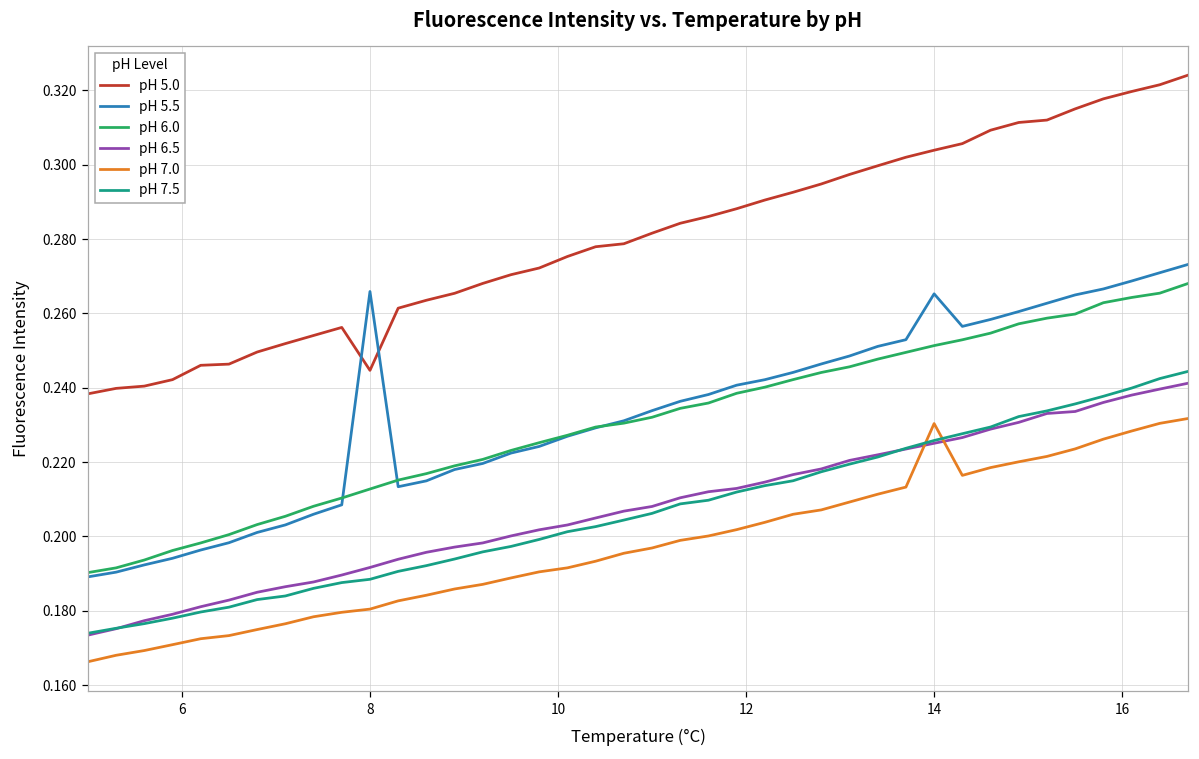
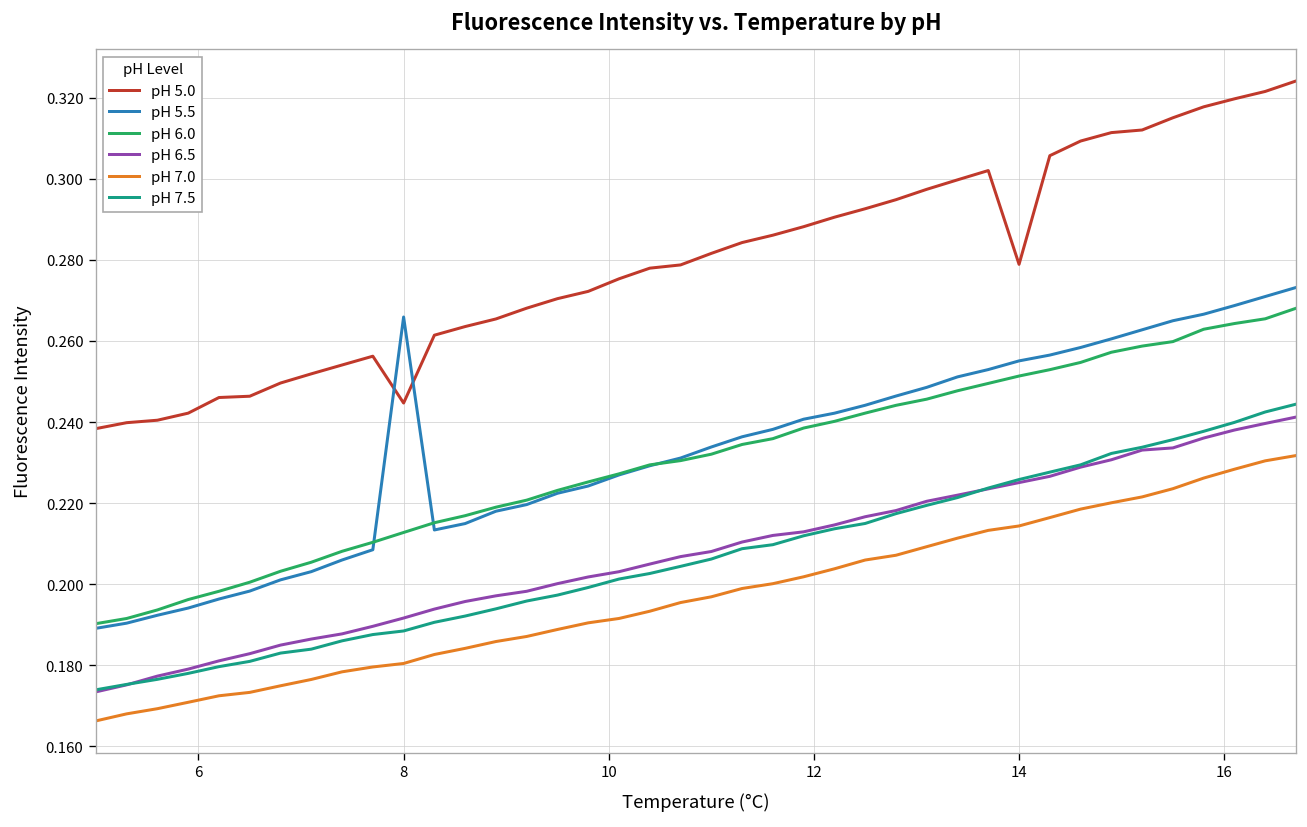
pH 5.0, 14: 0.304 -> 0.279
pH 5.5, 14: 0.265 -> 0.255
pH 7.0, 14: 0.230 -> 0.214
